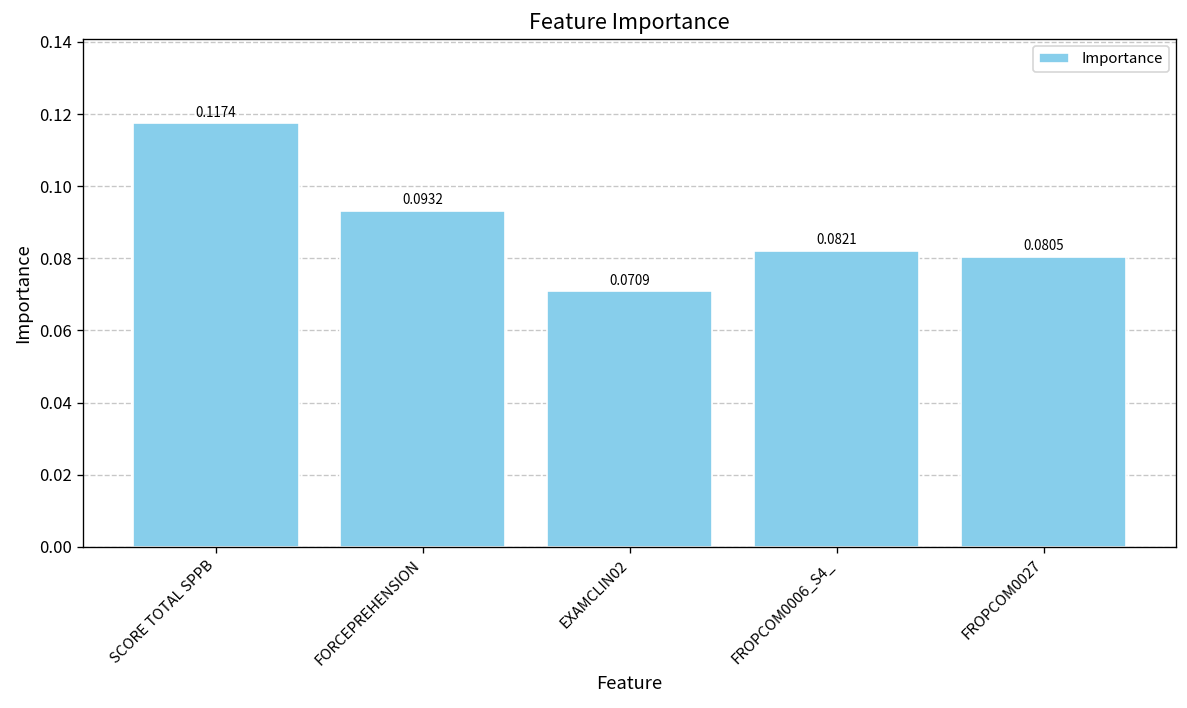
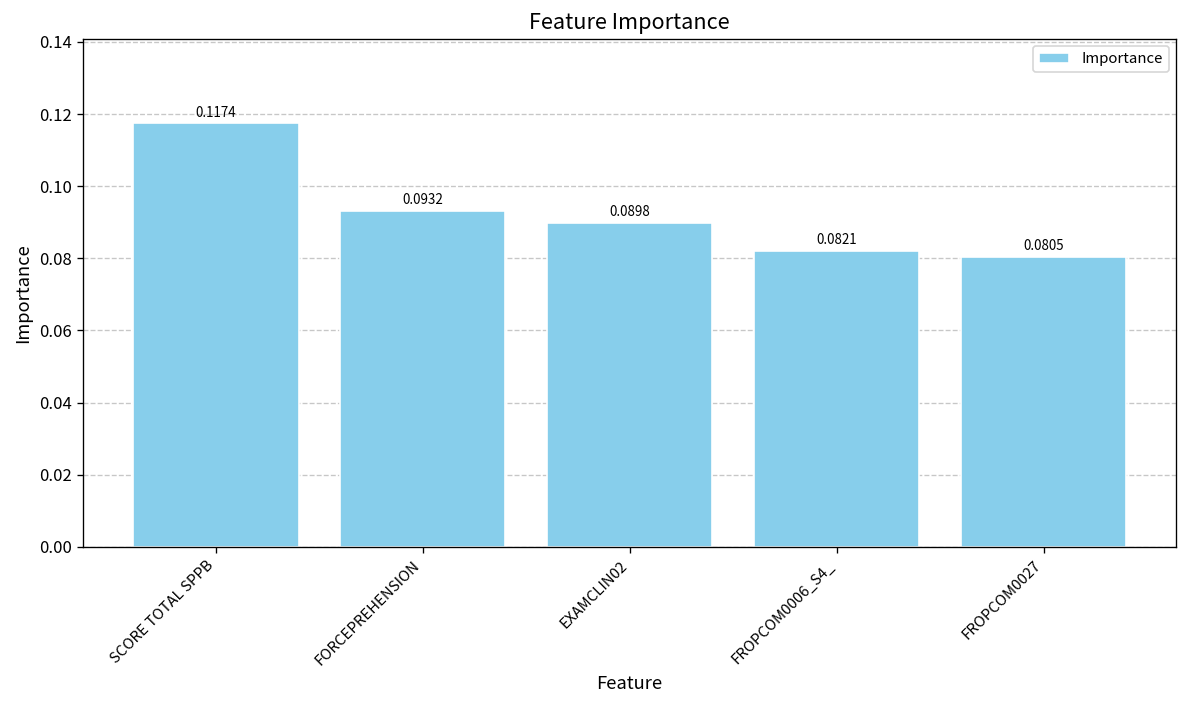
EXAMCLIN02: 0.0709 -> 0.0898
